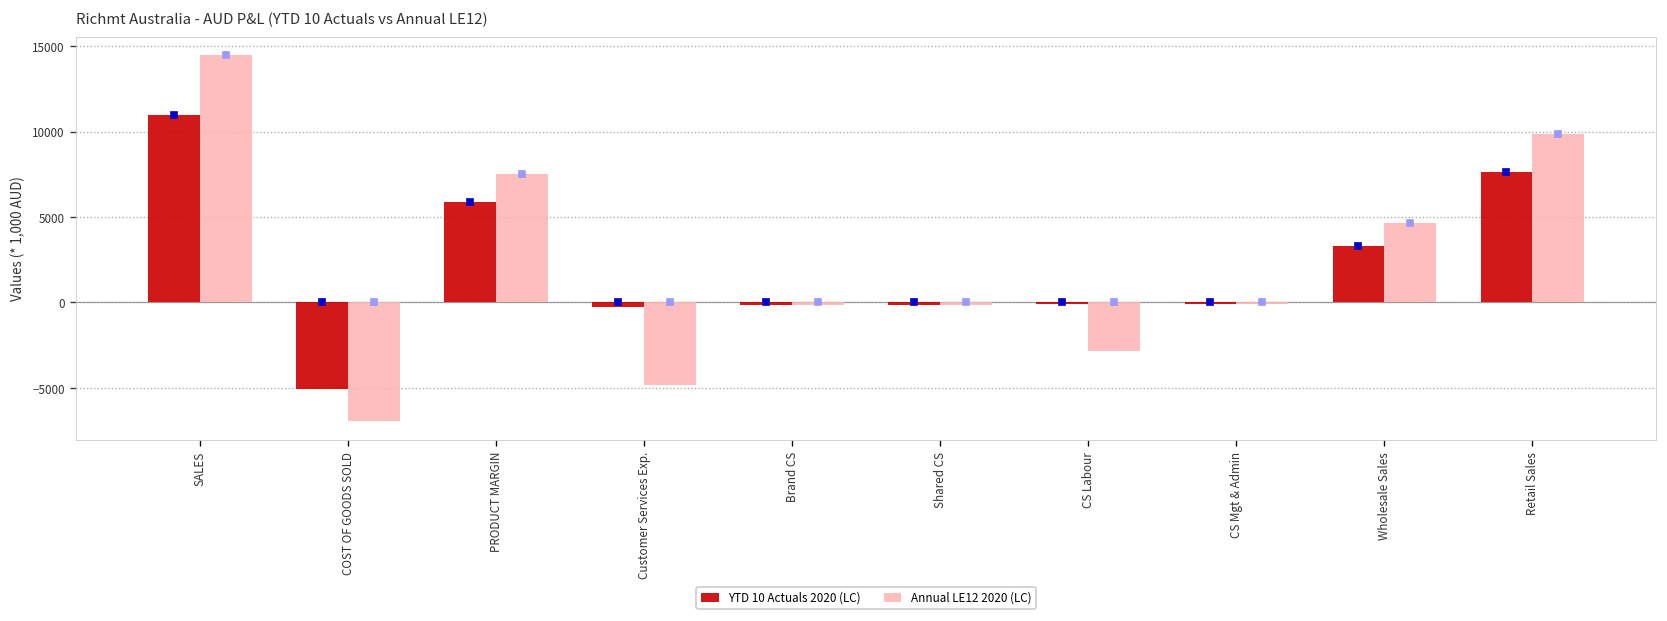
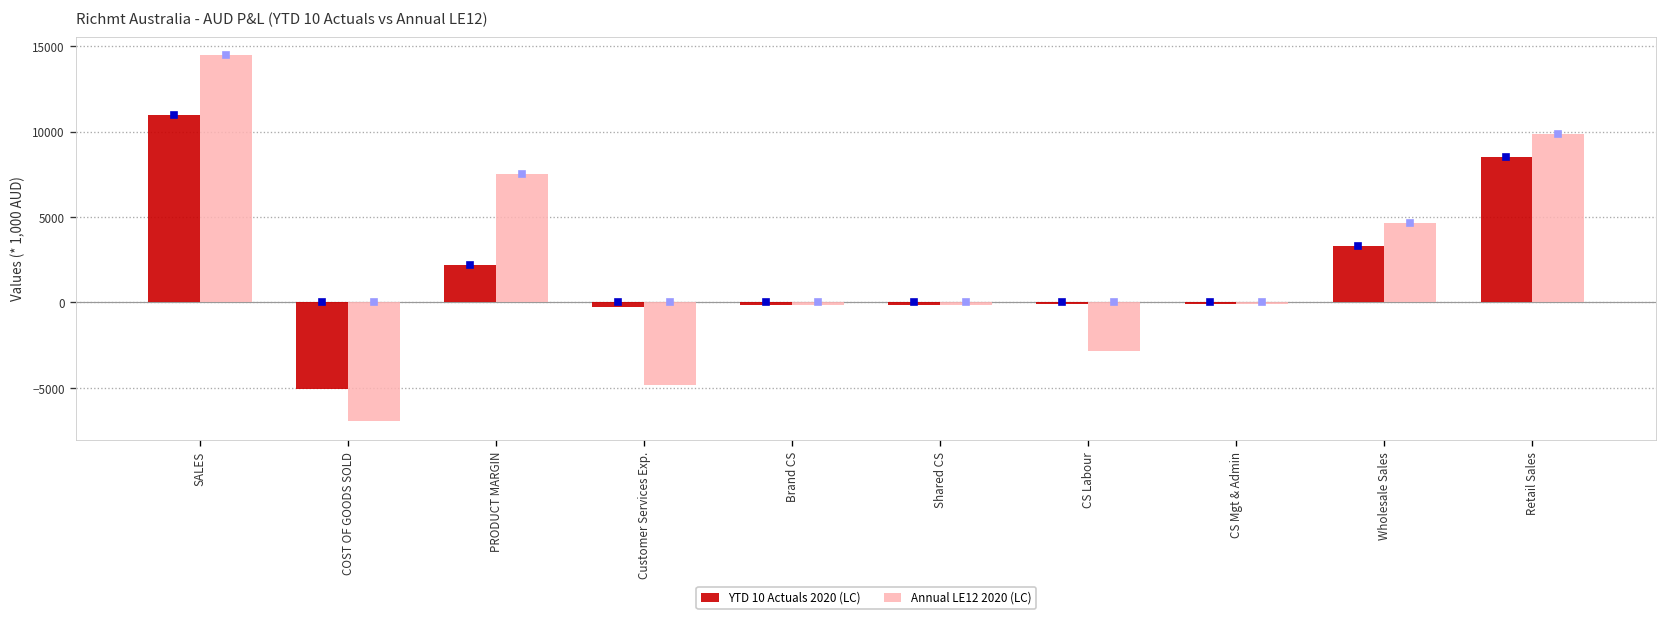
YTD 10 Actuals 2020 (LC), PRODUCT MARGIN: 5900 -> 2200
YTD 10 Actuals 2020 (LC), Retail Sales: 7600 -> 8500
